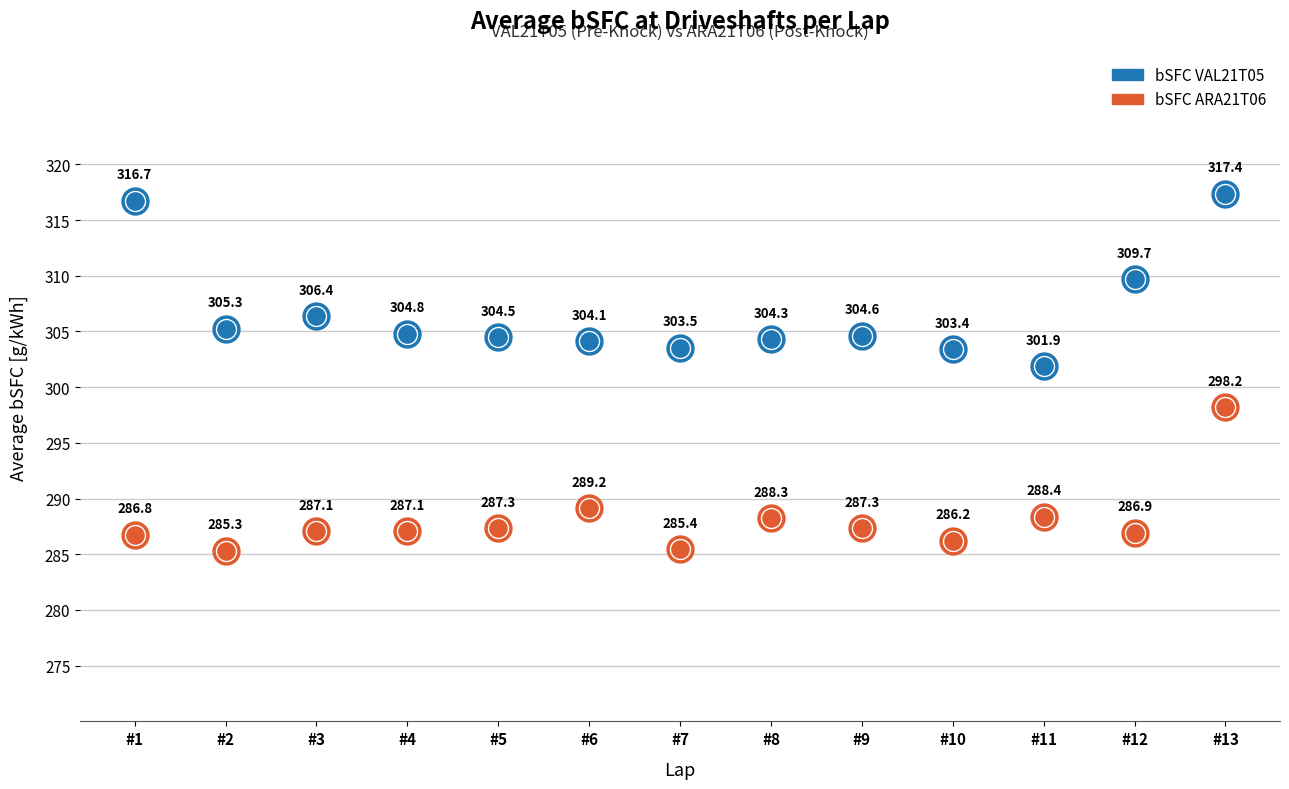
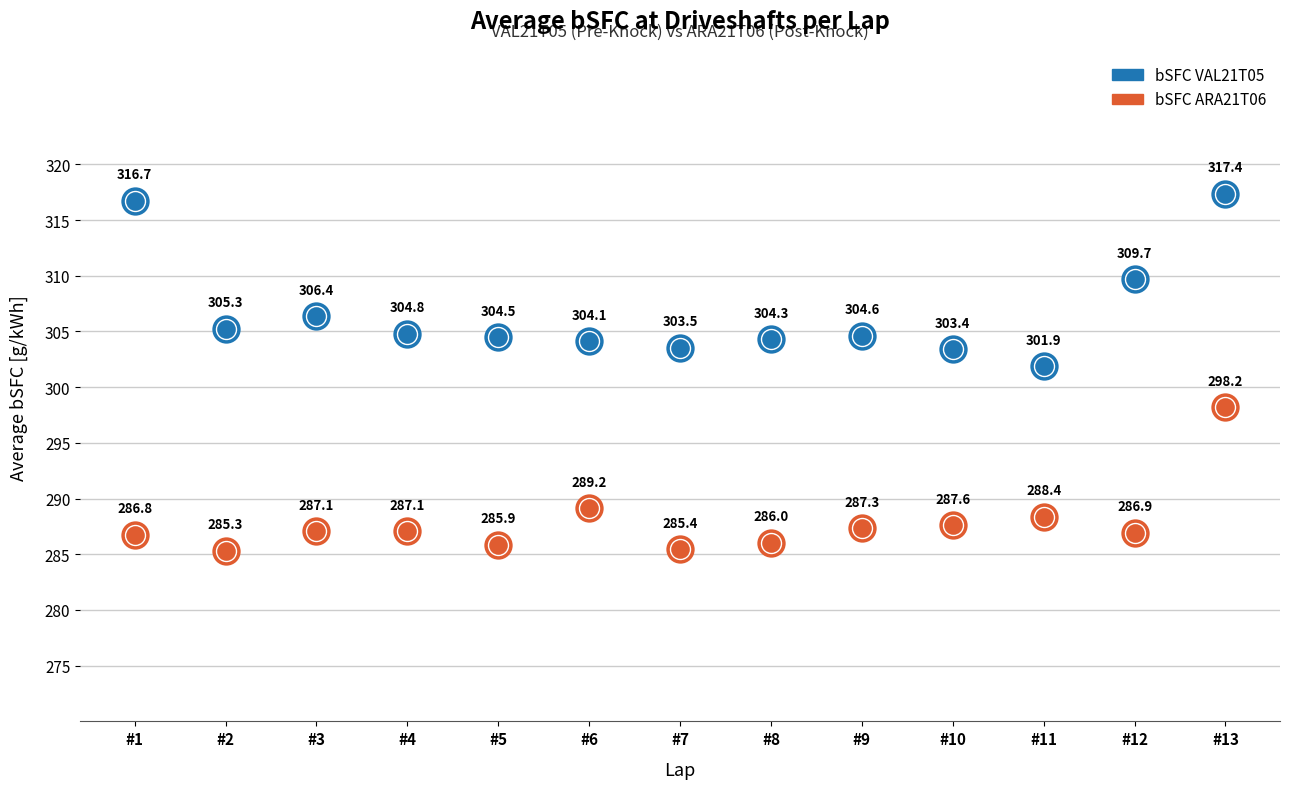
bSFC ARA21T06, #5: 287.3 -> 285.9
bSFC ARA21T06, #8: 288.3 -> 286.0
bSFC ARA21T06, #10: 286.2 -> 287.6
